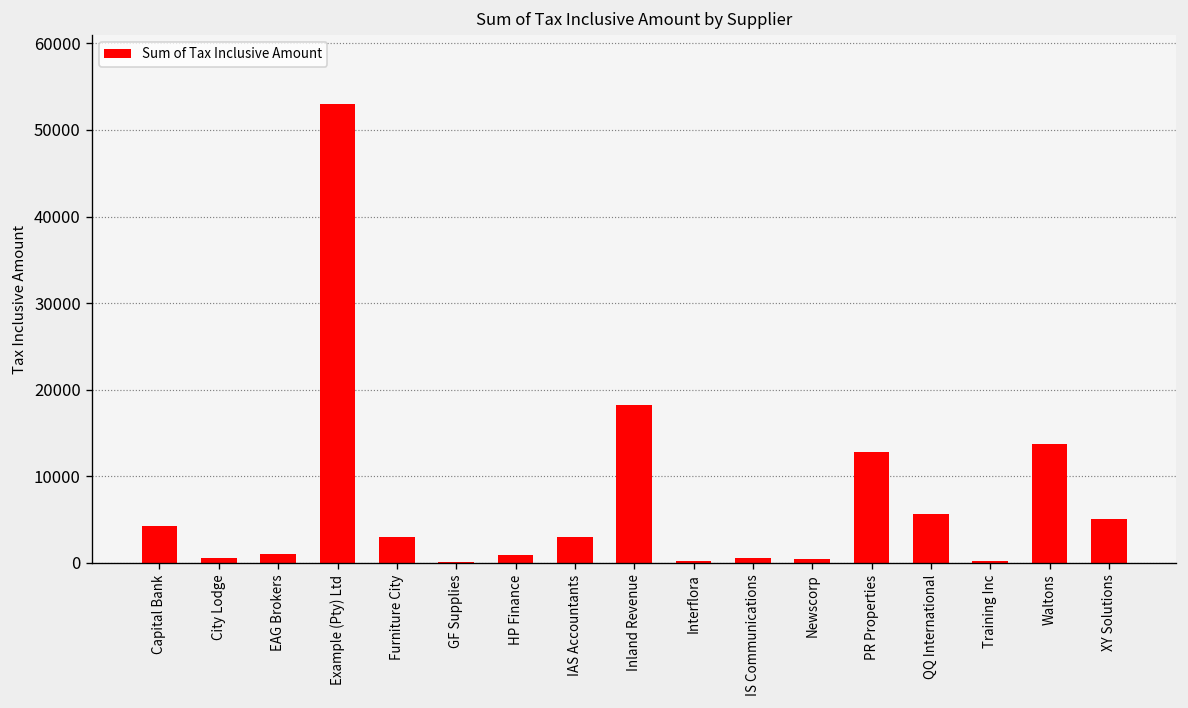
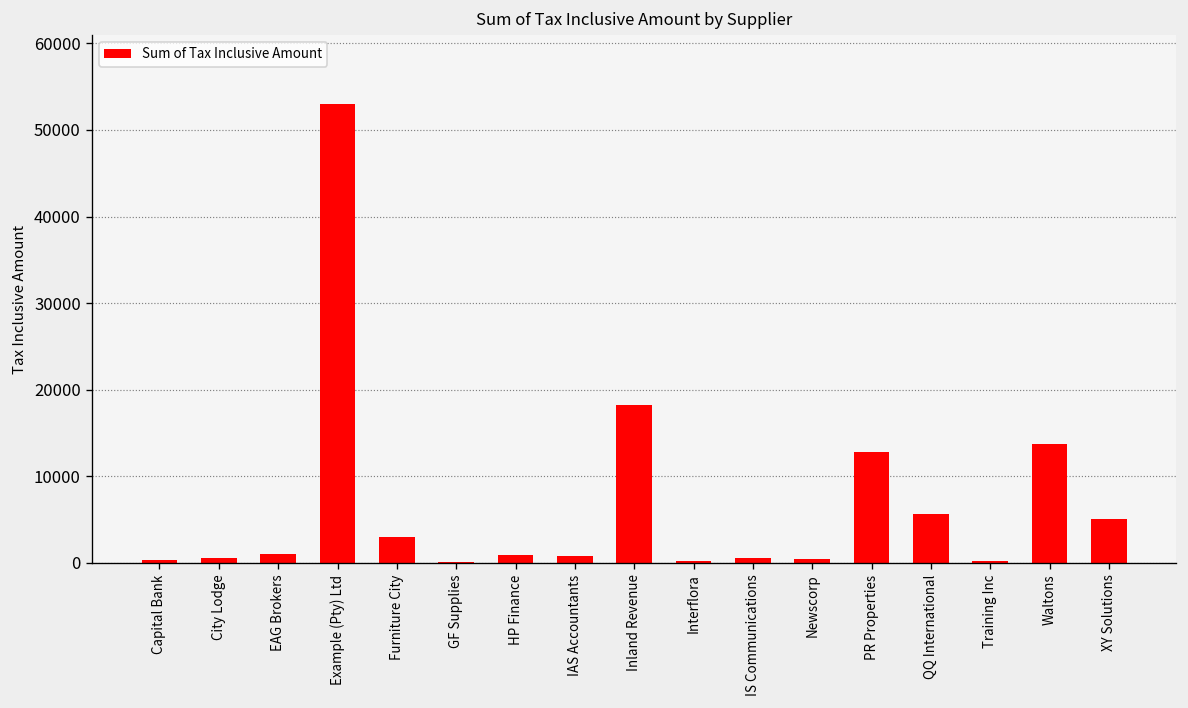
Capital Bank: 4000 -> 0
IAS Accountants: 3000 -> 1000
